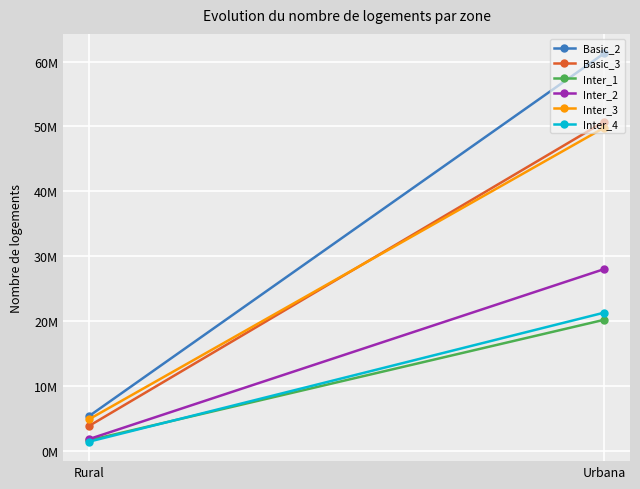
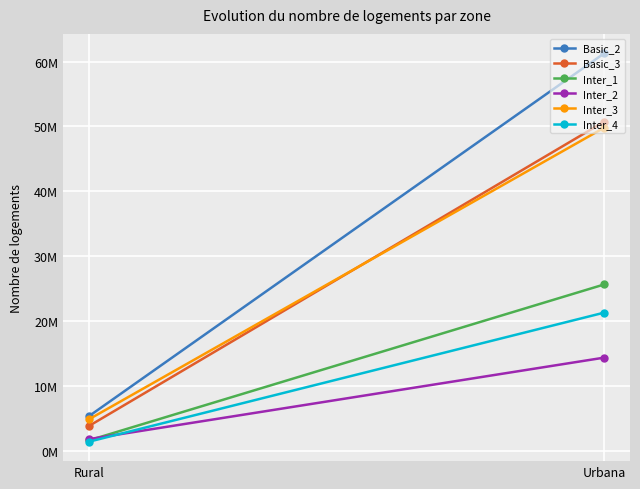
Inter_1, Urbana: 20000000 -> 26000000
Inter_2, Urbana: 28000000 -> 14000000
